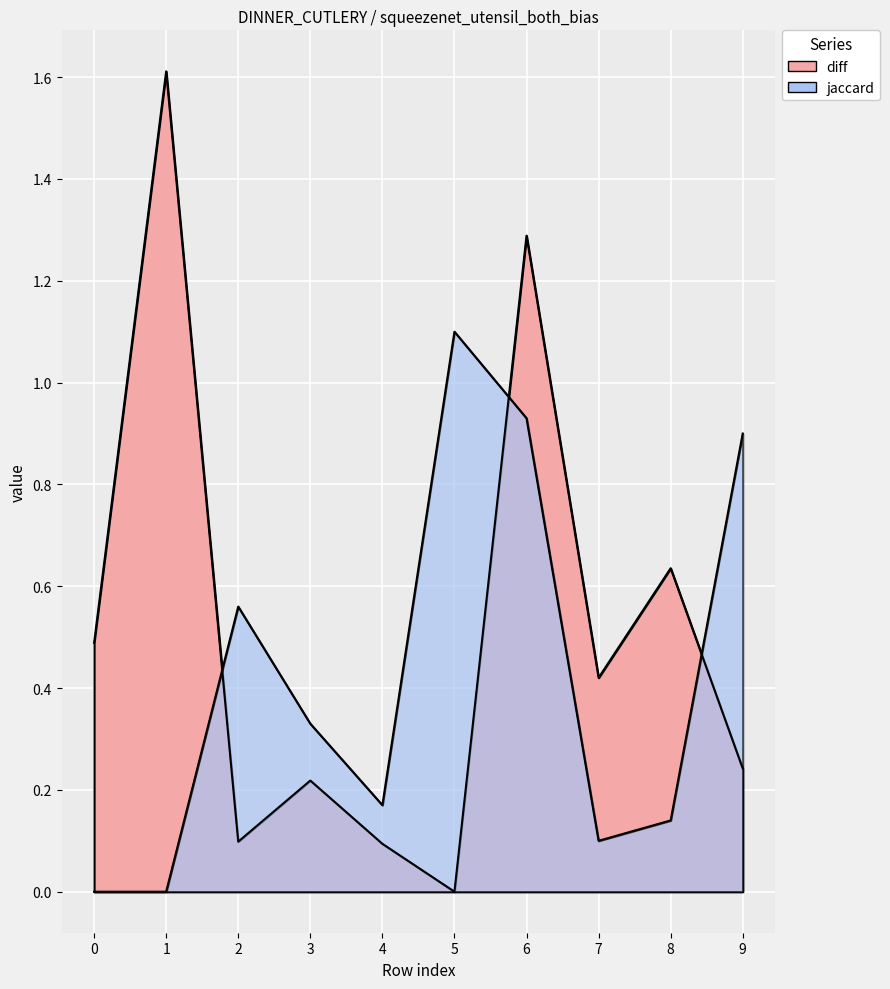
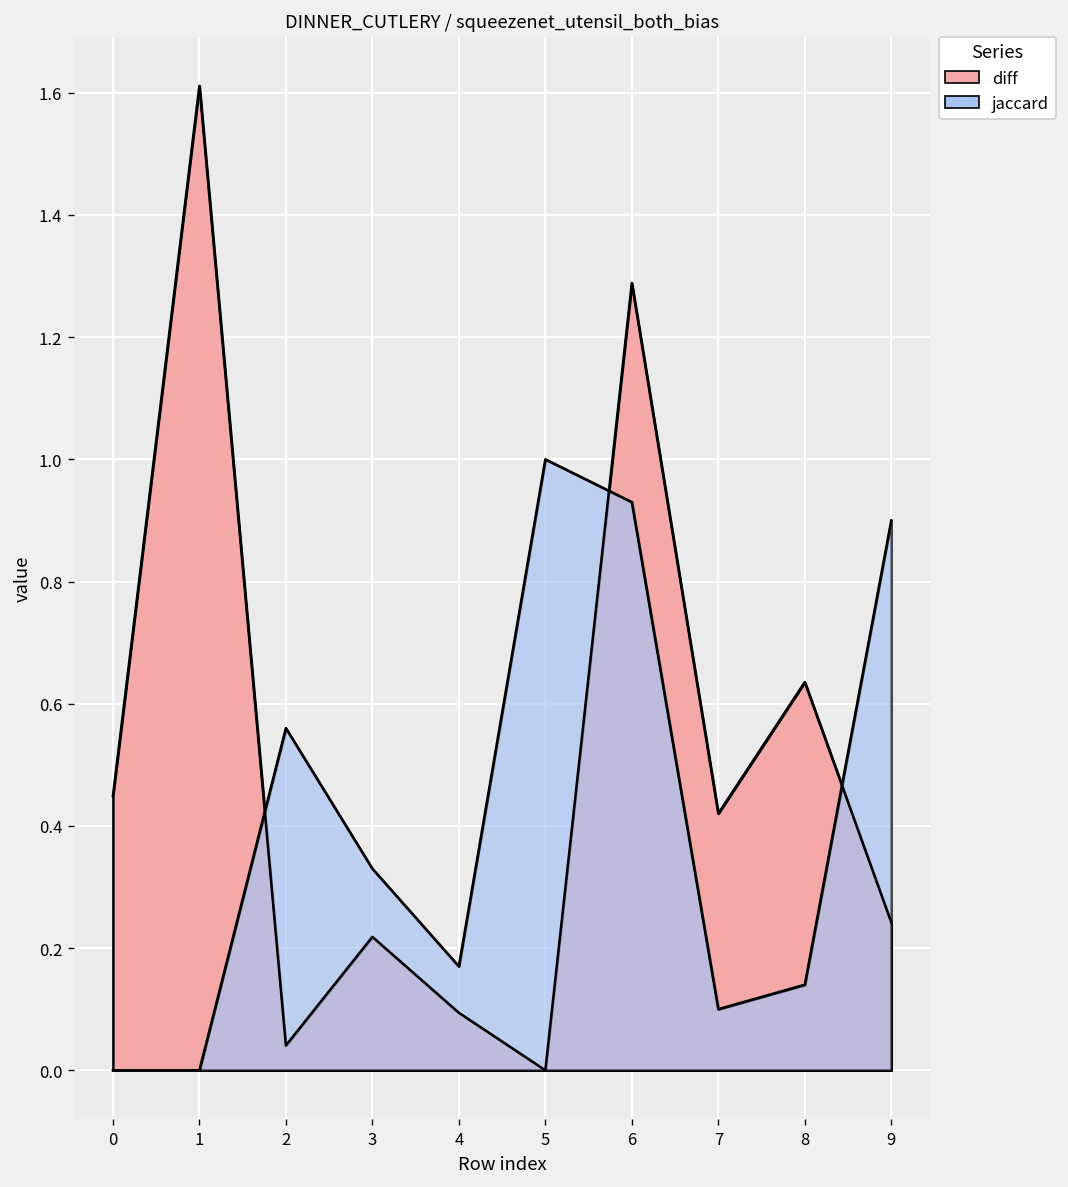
diff, 0: 0.49 -> 0.45
diff, 2: 0.10 -> 0.04
jaccard, 5: 1.1 -> 1.0
